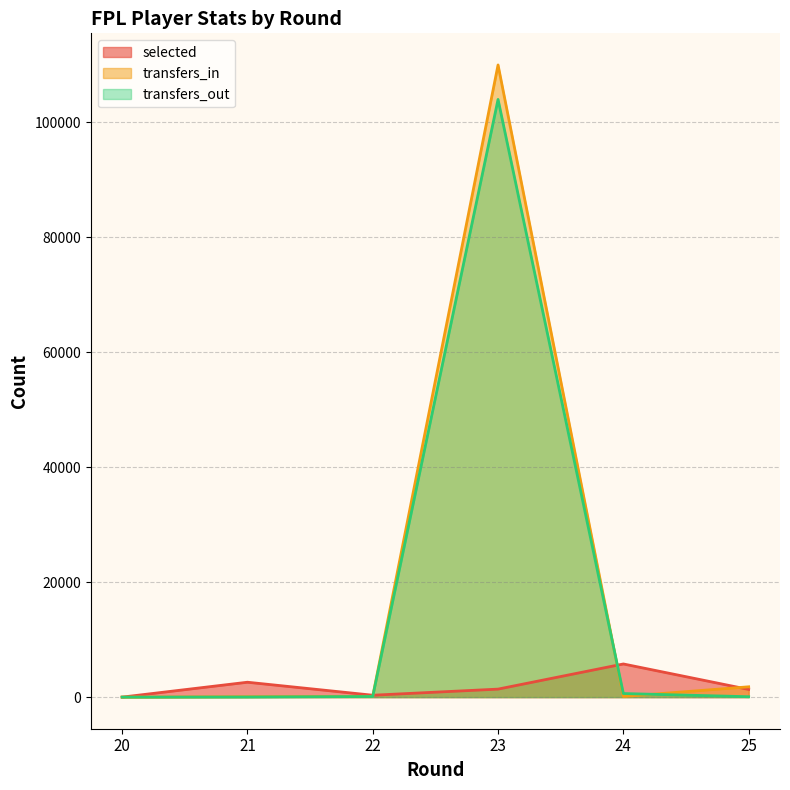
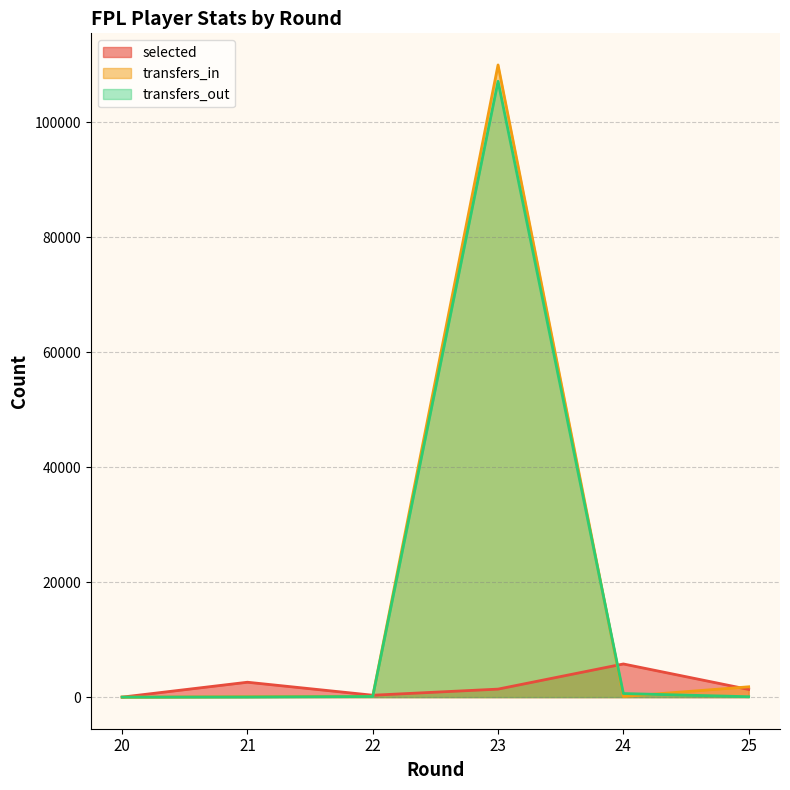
transfers_out, 23: 104000 -> 107000
